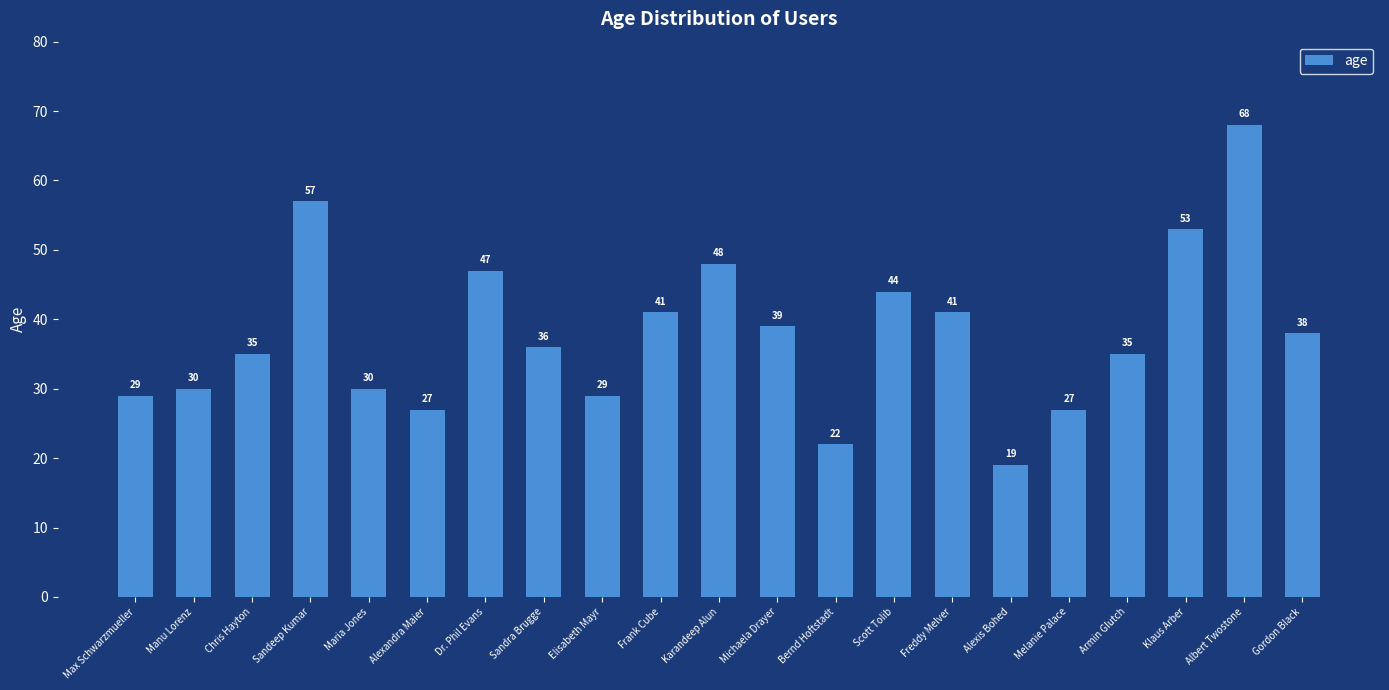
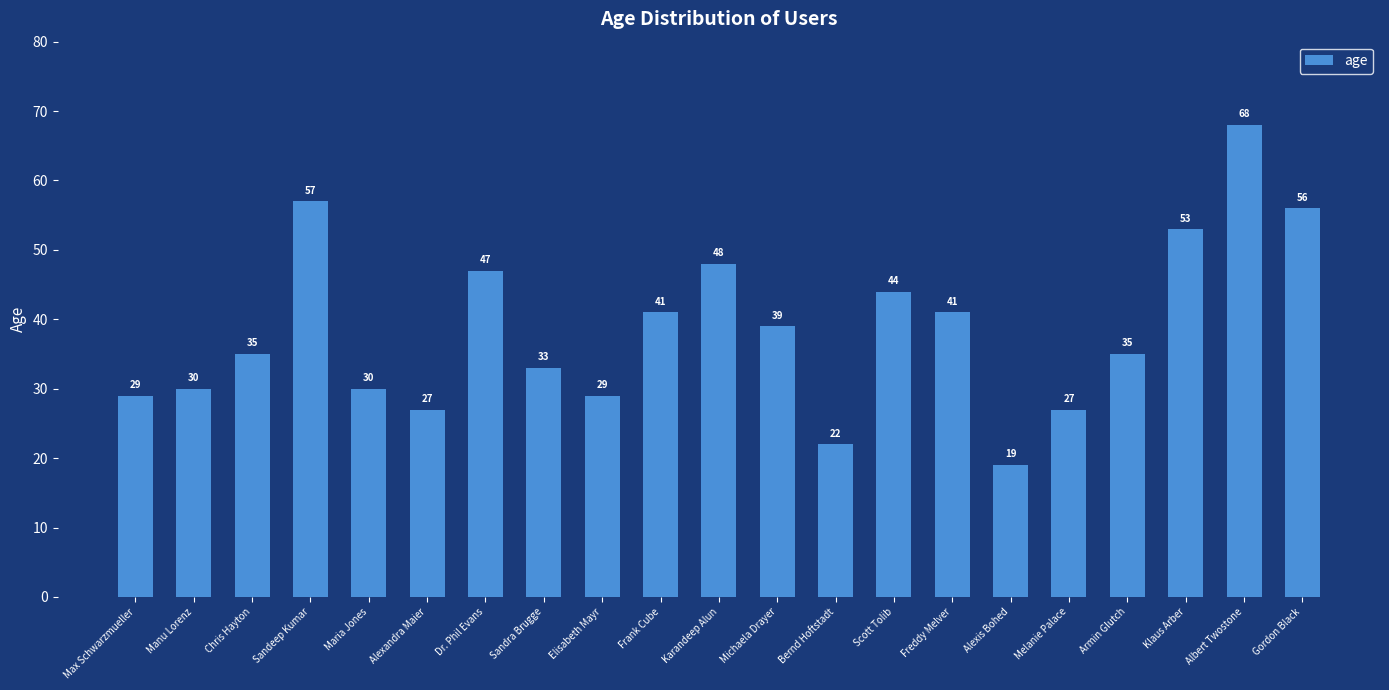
Sandra Brugge: 36 -> 33
Gordon Black: 38 -> 56
